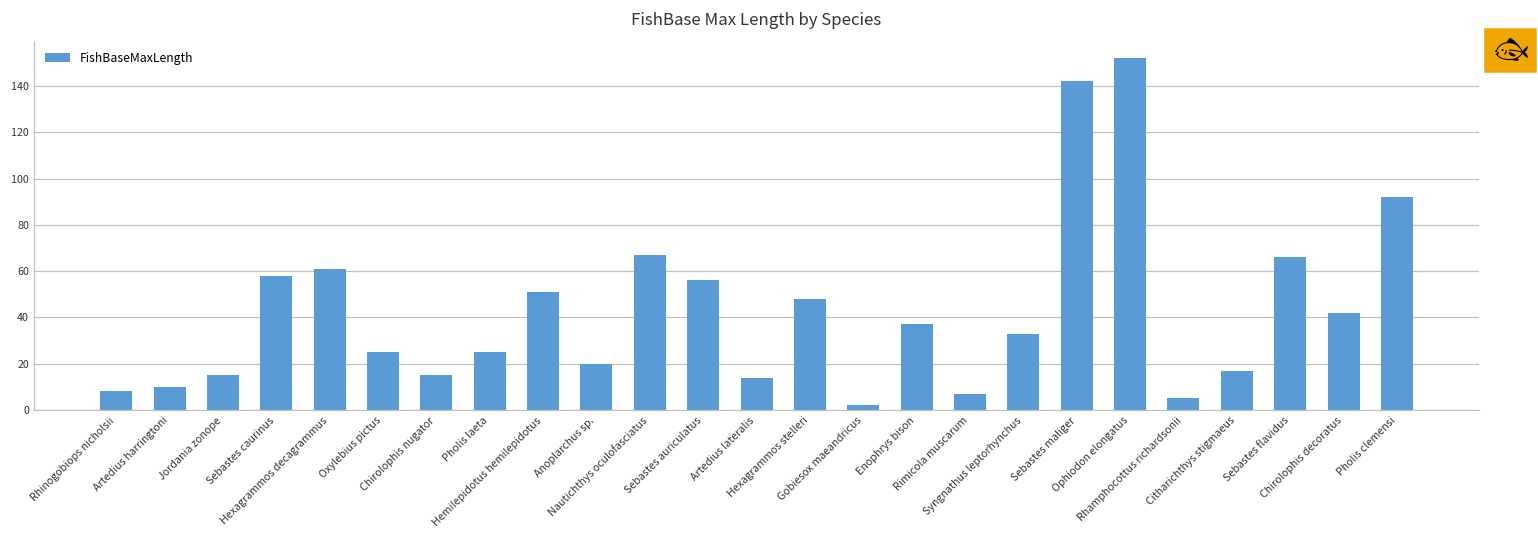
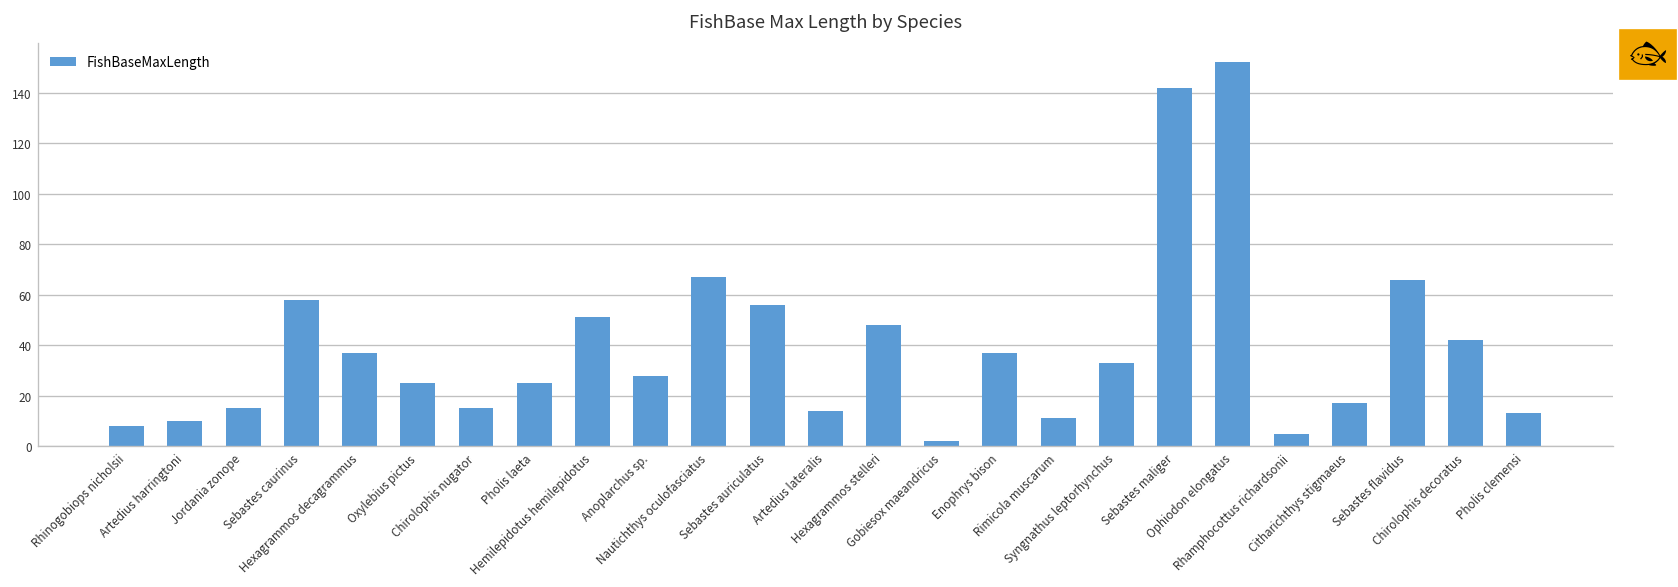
Hexagrammos decagrammus: 61 -> 37
Anoplarchus sp.: 20 -> 28
Rimicola muscarum: 7 -> 11
Pholis clemensi: 92 -> 13
